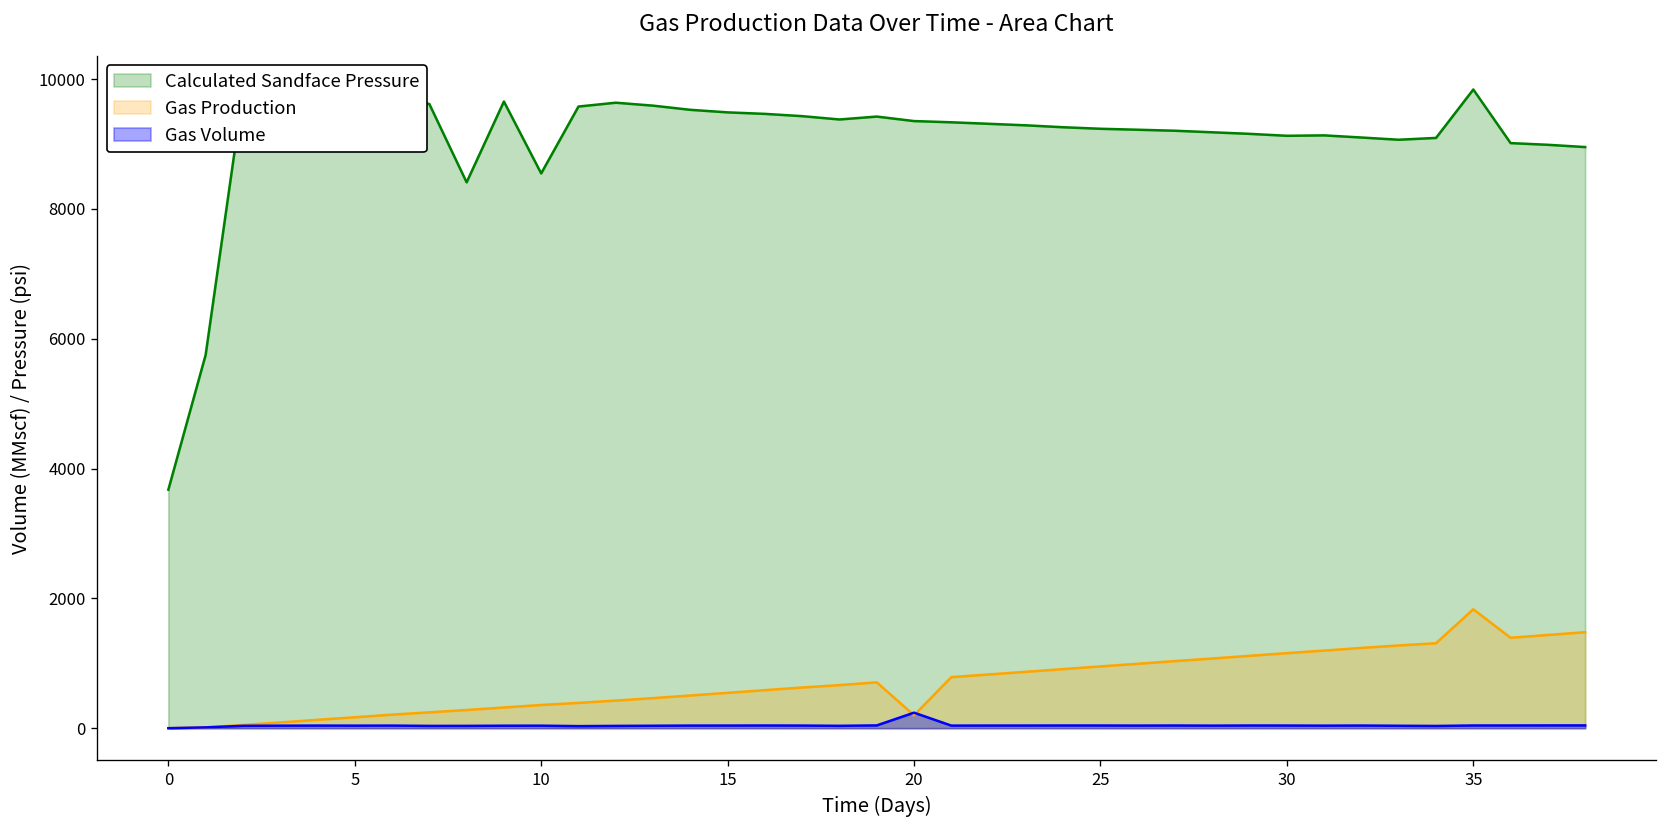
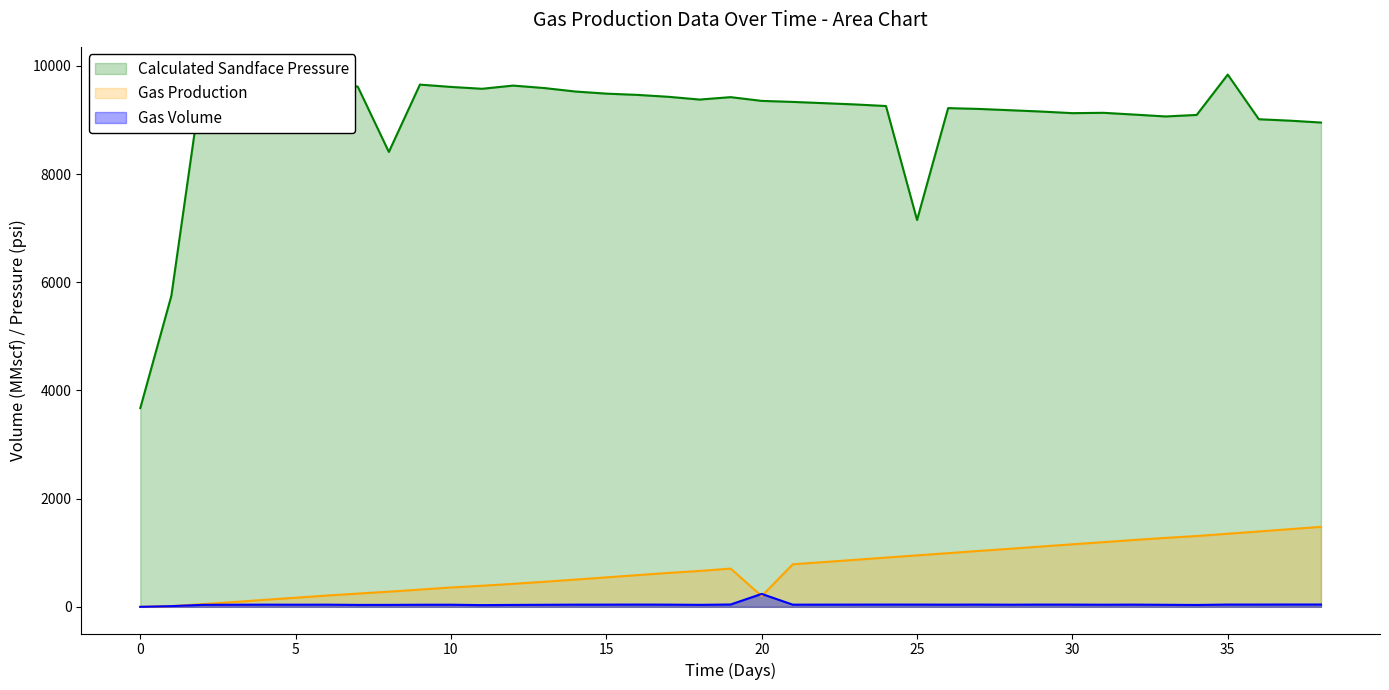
Calculated Sandface Pressure, 10: 8500 -> 9600
Calculated Sandface Pressure, 25: 9200 -> 7200
Gas Production, 35: 1800 -> 1400
